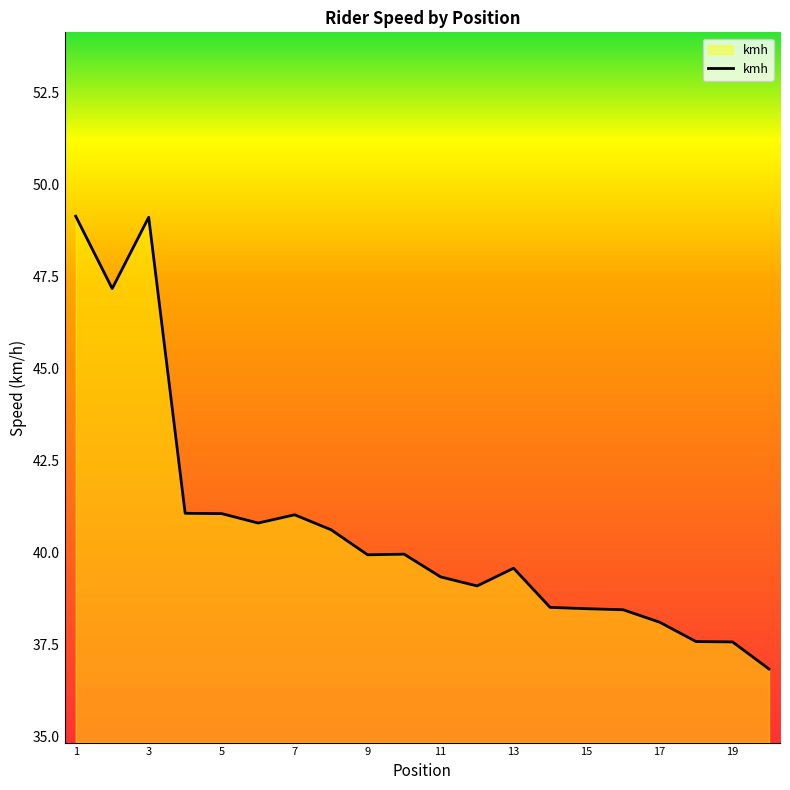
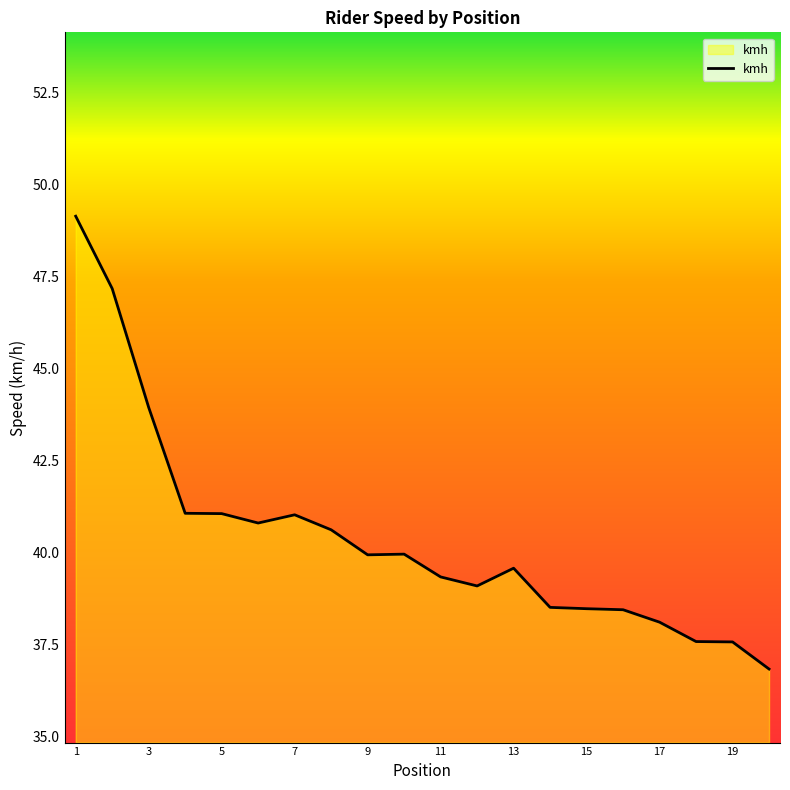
3: 49.1 -> 43.9
